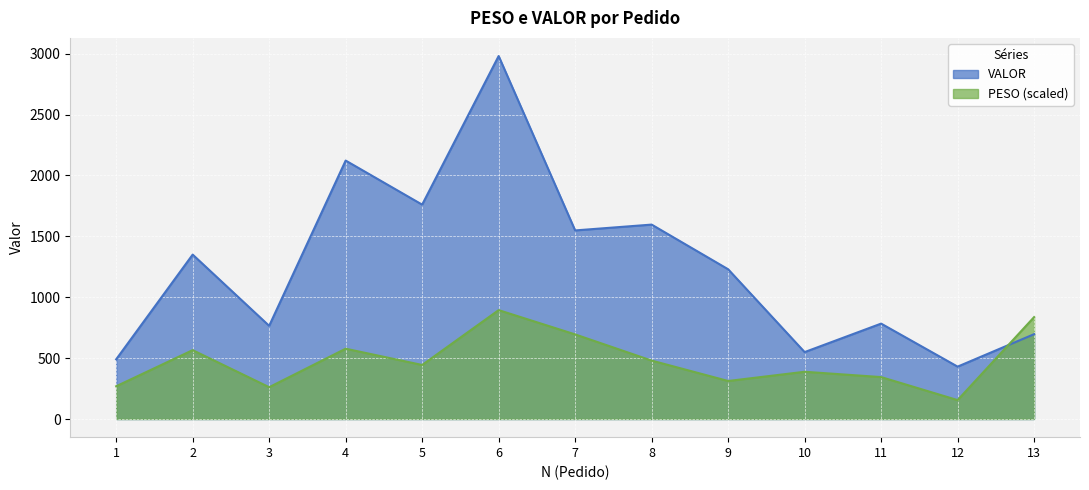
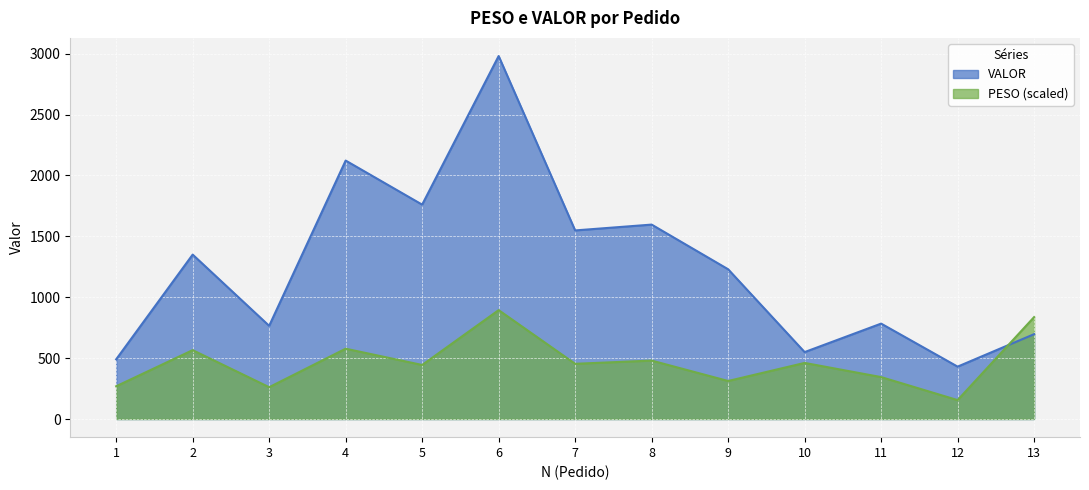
PESO (scaled), 7: 690 -> 450
PESO (scaled), 10: 390 -> 460
